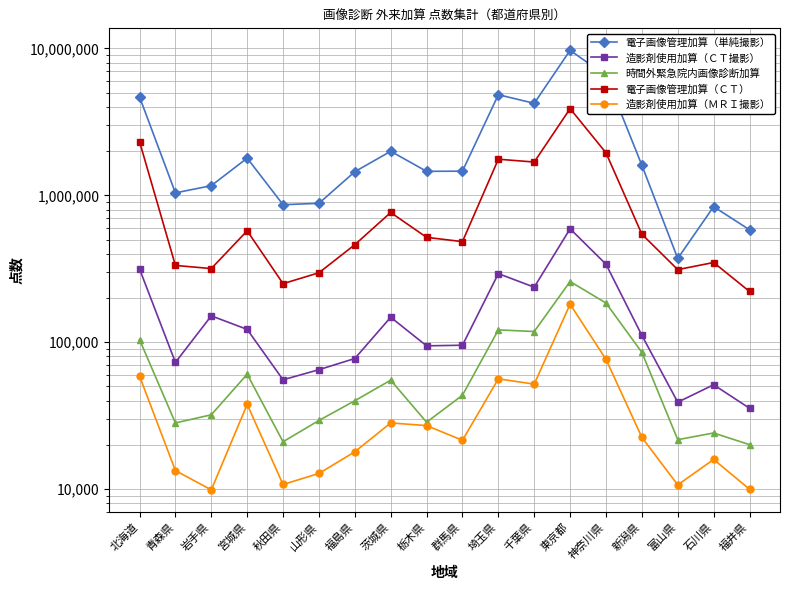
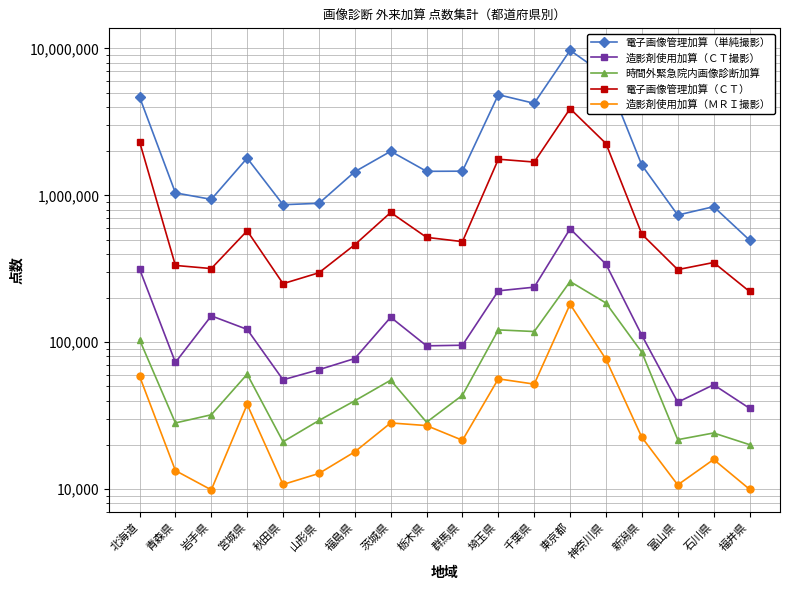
電子画像管理加算（単純撮影）, 岩手県: 1,200,000 -> 900,000
造影剤使用加算（ＣＴ撮影）, 埼玉県: 290,000 -> 220,000
電子画像管理加算（ＣＴ）, 神奈川県: 1,900,000 -> 2,300,000
電子画像管理加算（単純撮影）, 富山県: 370,000 -> 700,000
電子画像管理加算（単純撮影）, 福井県: 580,000 -> 500,000
